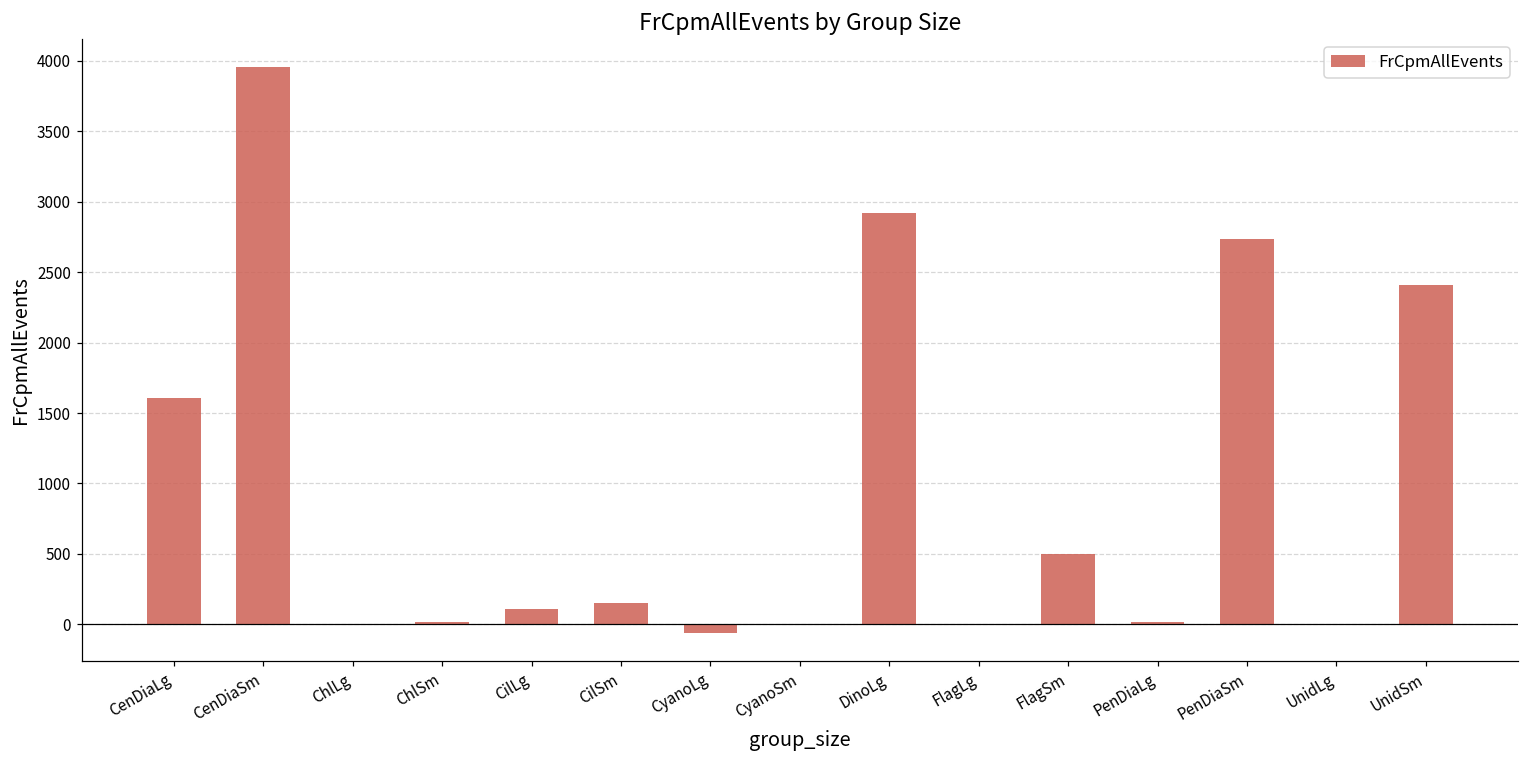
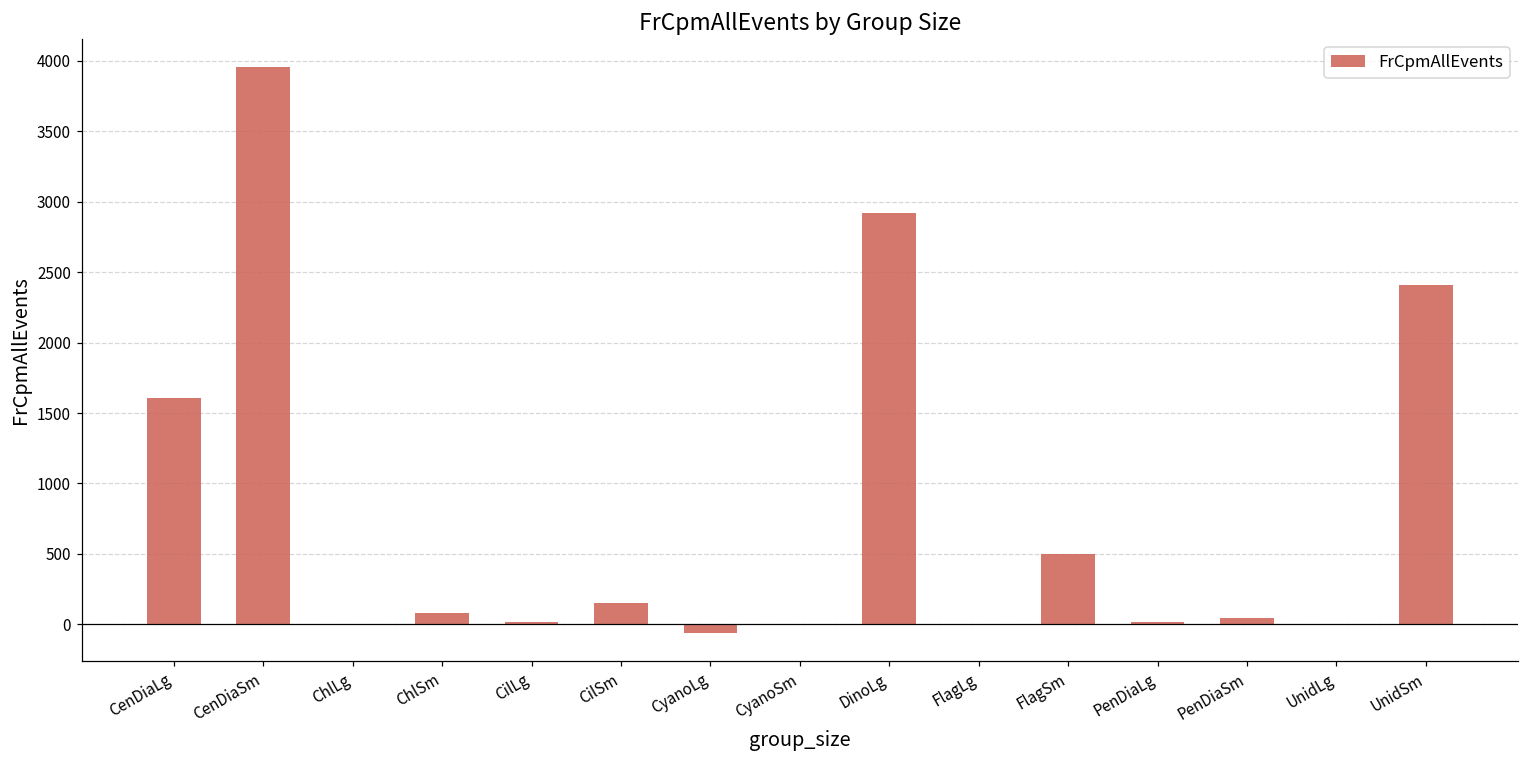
ChlSm: 20 -> 80
CilLg: 110 -> 20
PenDiaSm: 2730 -> 50
